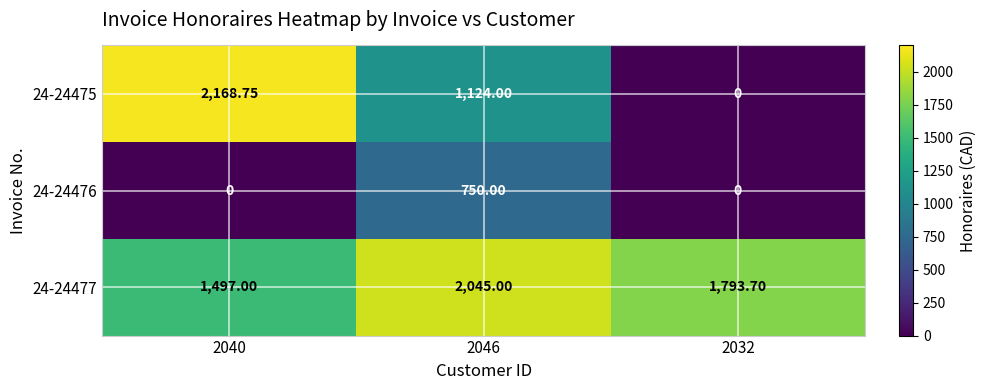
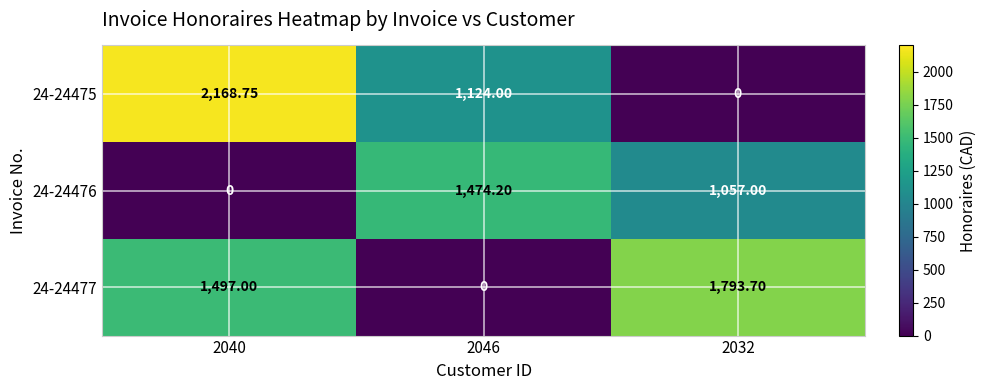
24-24476, 2046: 750.00 -> 1,474.20
24-24476, 2032: 0 -> 1,057.00
24-24477, 2046: 2,045.00 -> 0
